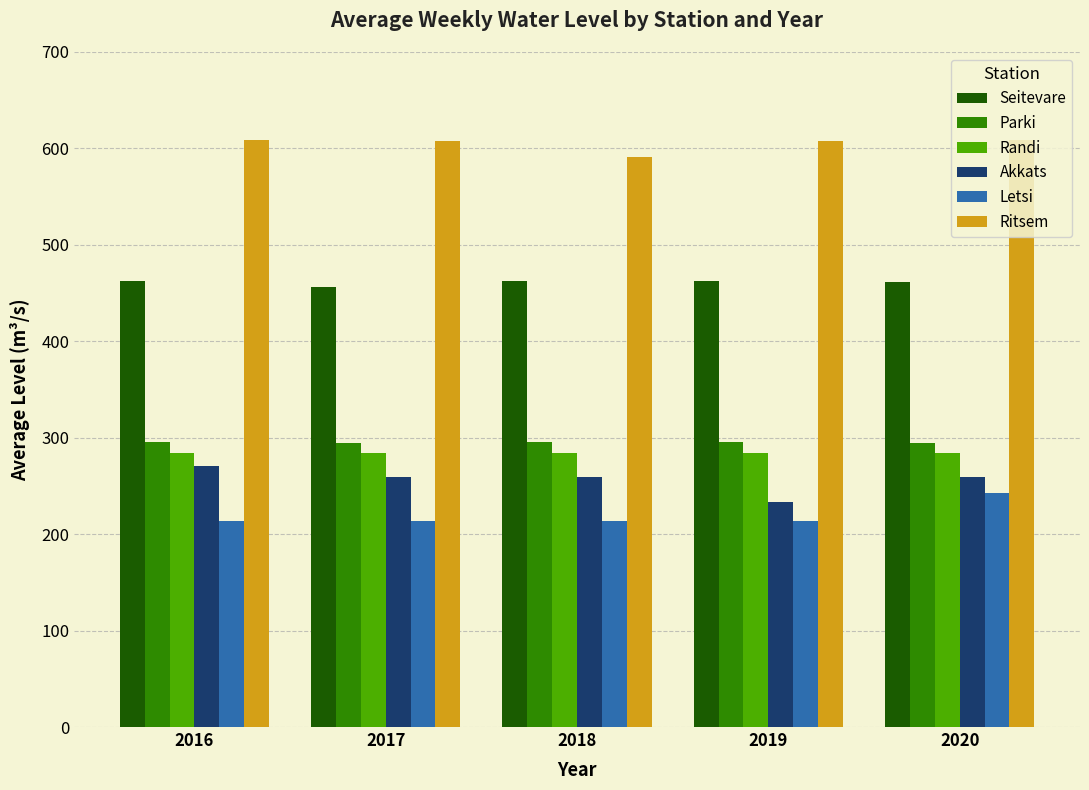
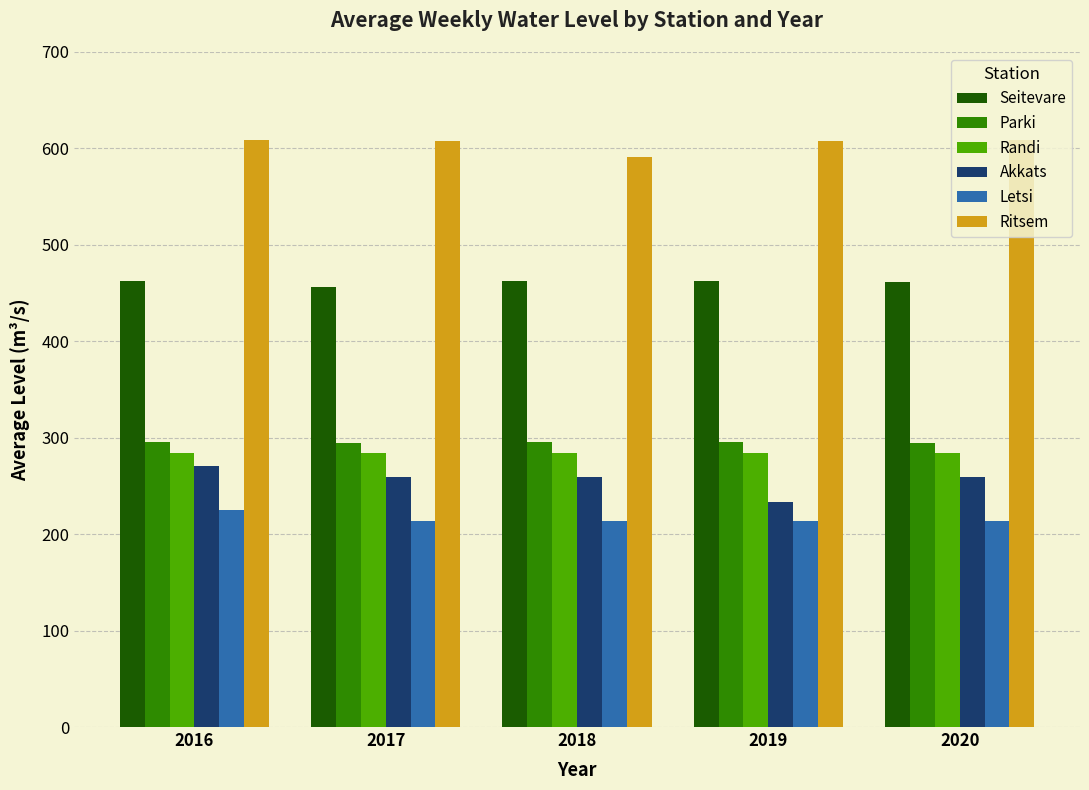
Letsi, 2016: 210 -> 230
Letsi, 2020: 240 -> 210
